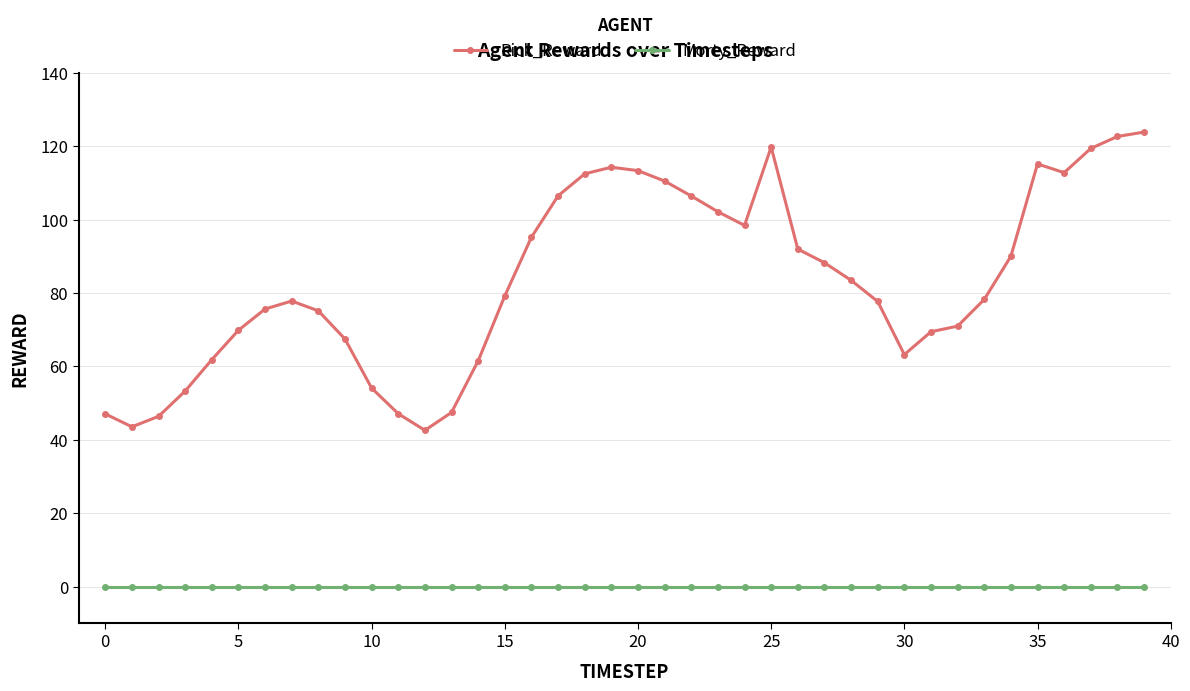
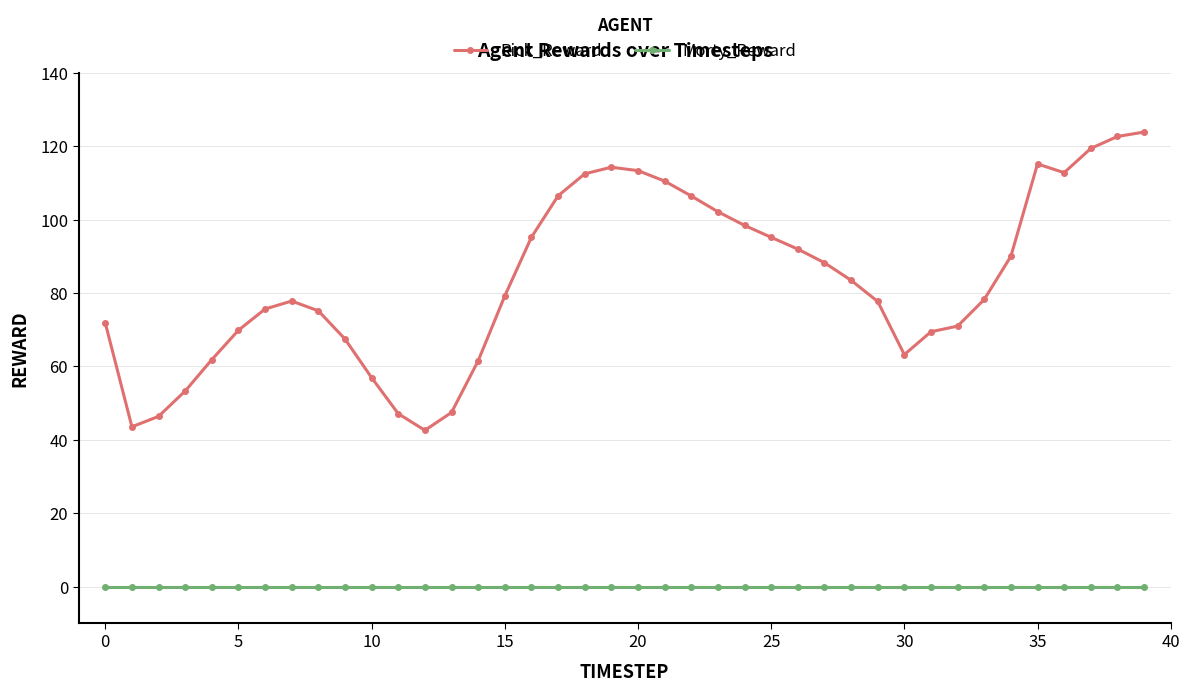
Rick_Reward, 0: 47 -> 72
Rick_Reward, 10: 54 -> 57
Rick_Reward, 25: 120 -> 95
